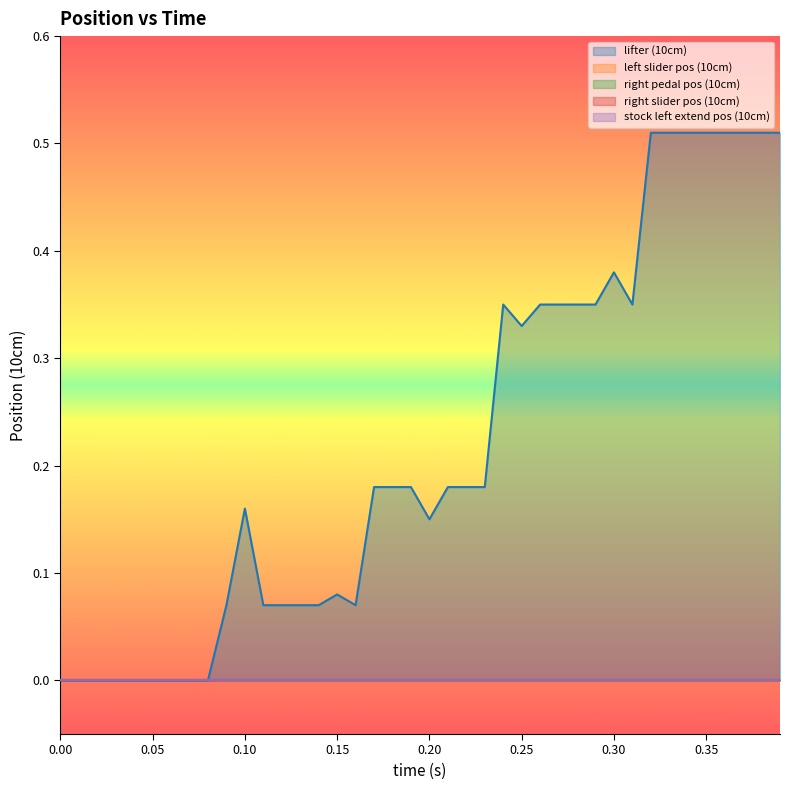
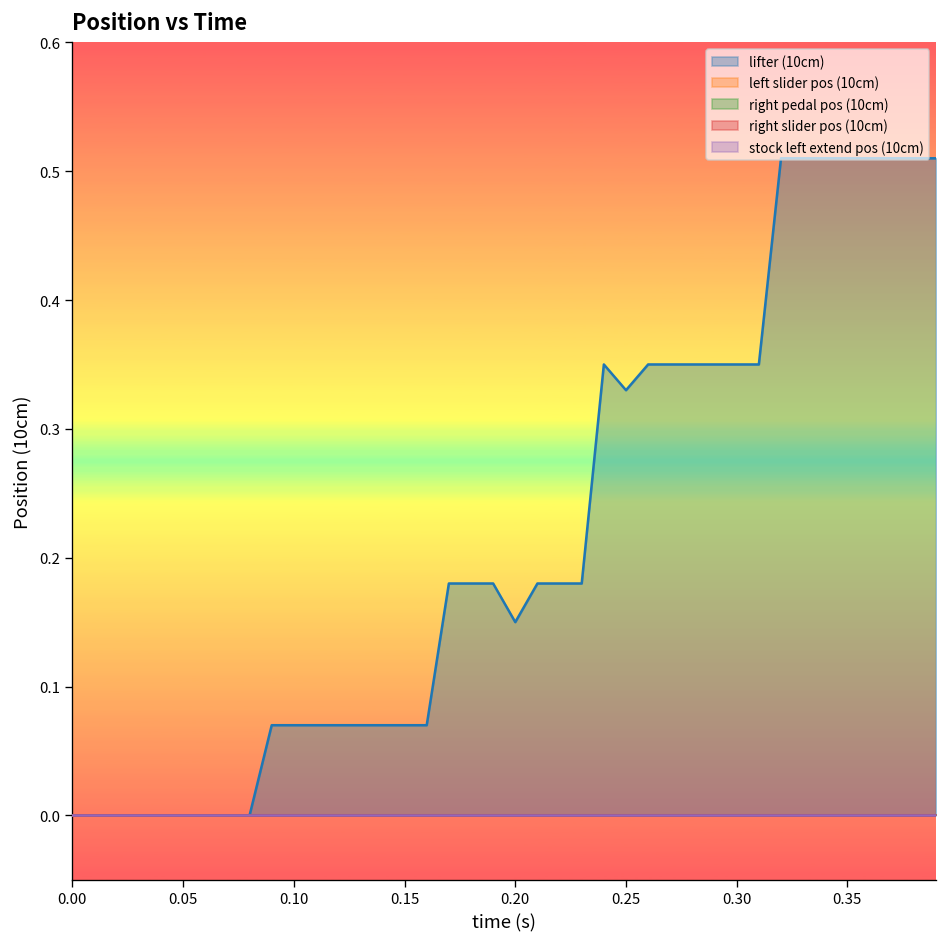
lifter (10cm), 0.10: 0.16 -> 0.07
lifter (10cm), 0.15: 0.08 -> 0.07
lifter (10cm), 0.30: 0.38 -> 0.35
